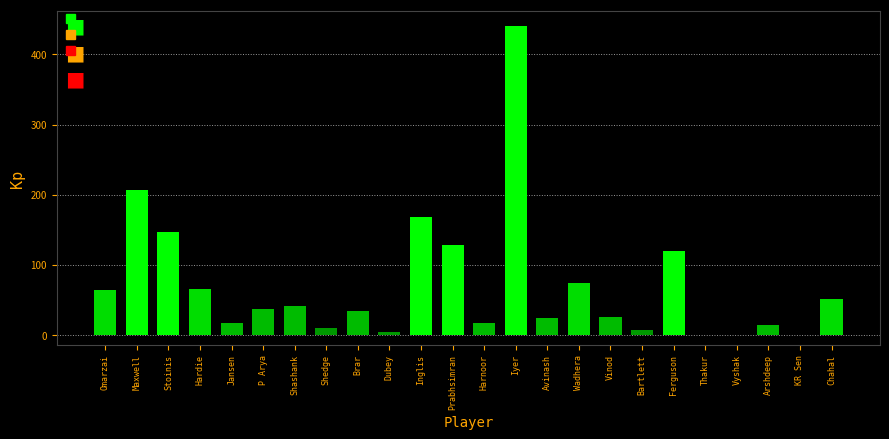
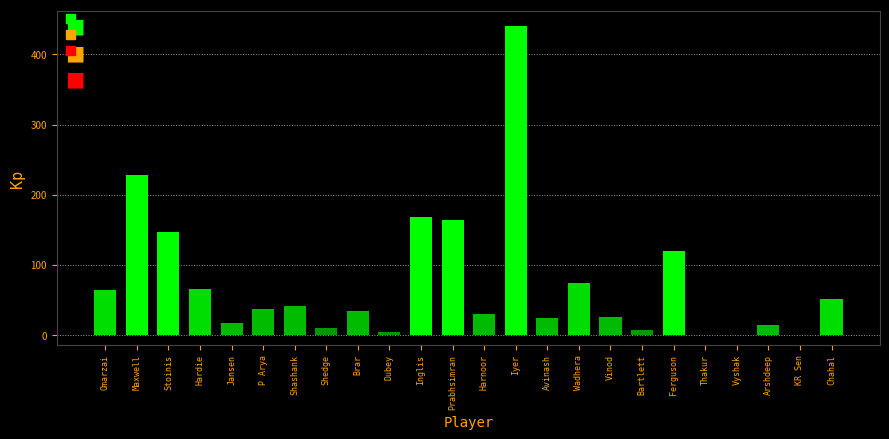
Maxwell: 210 -> 230
Prabhsimran: 130 -> 160
Harnoor: 20 -> 30
